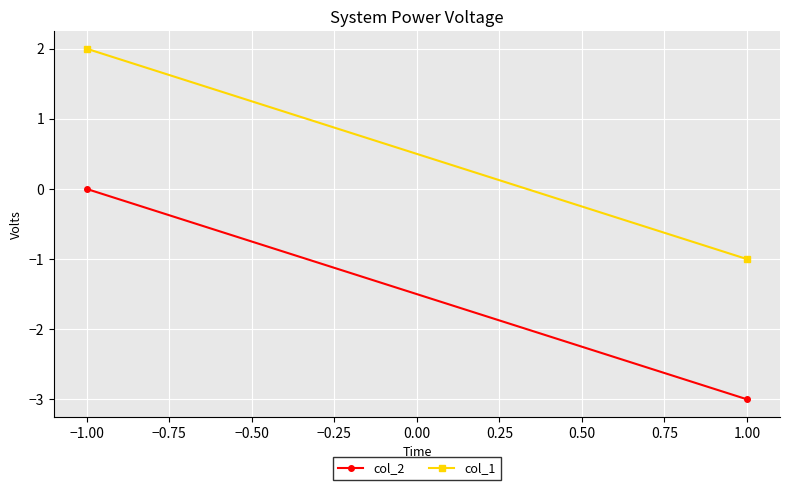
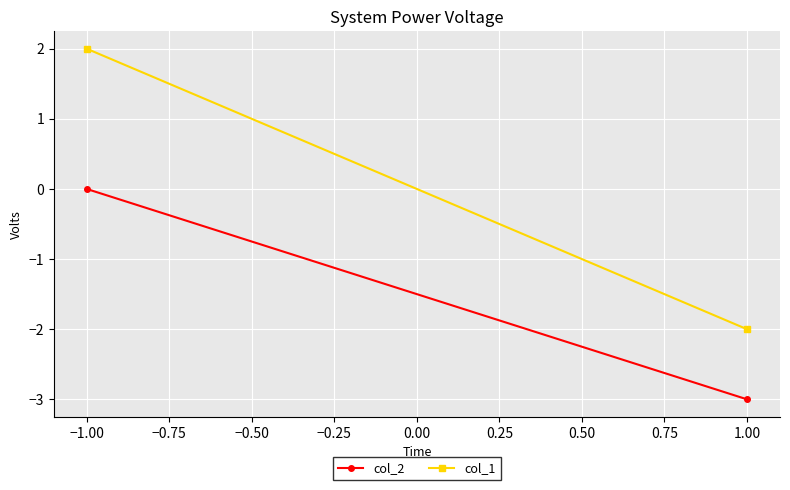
col_1, 1.00: -1 -> -2
